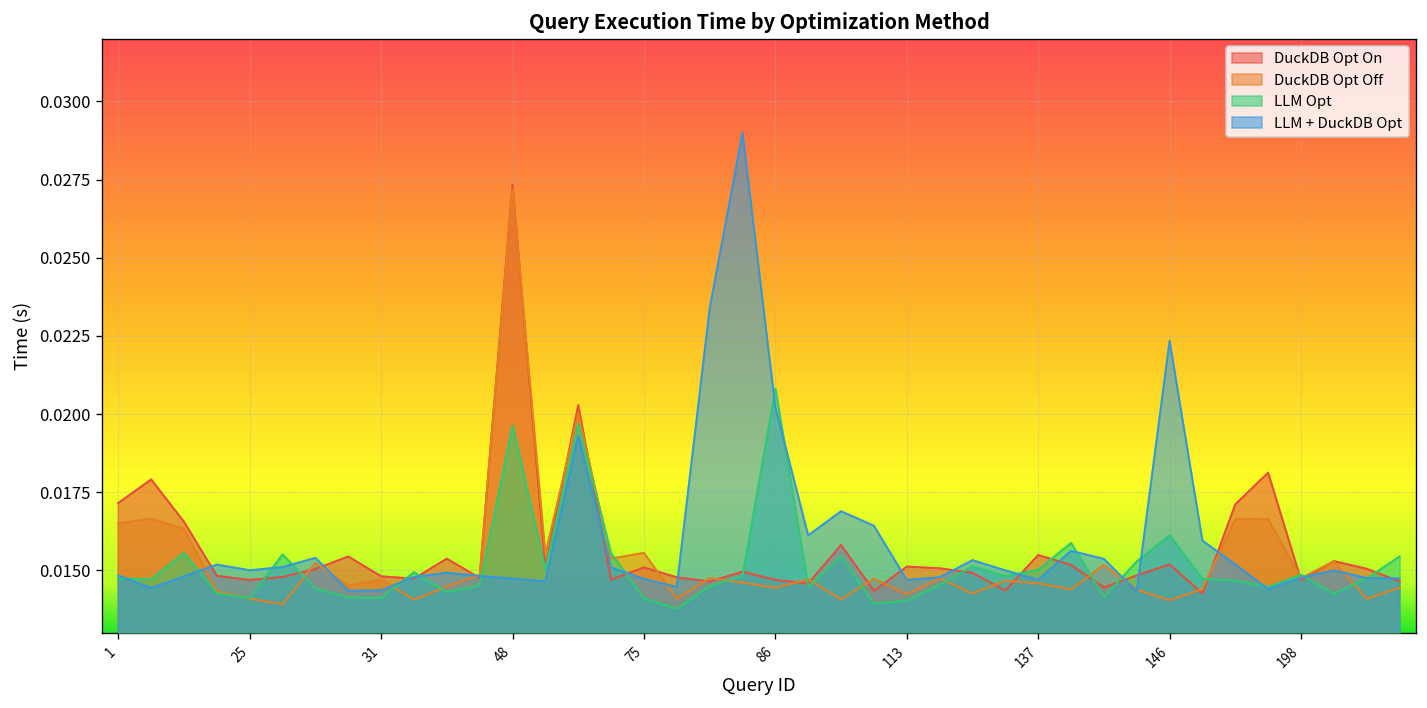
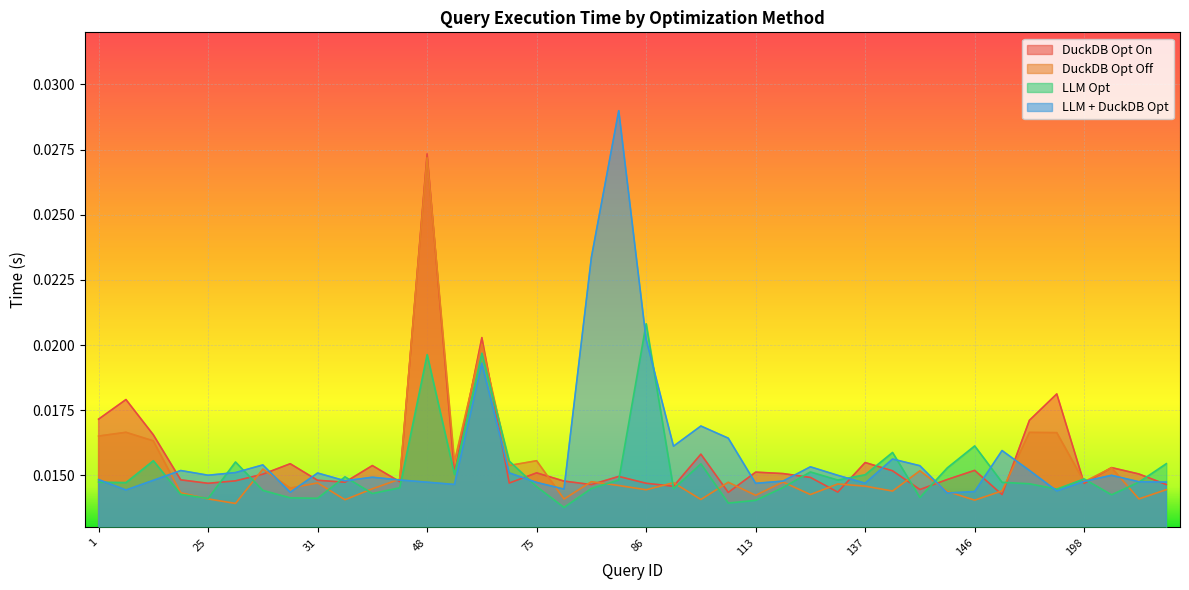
LLM + DuckDB Opt, 31: 0.0144 -> 0.0151
LLM Opt, 75: 0.0141 -> 0.0146
LLM + DuckDB Opt, 146: 0.0223 -> 0.0144
